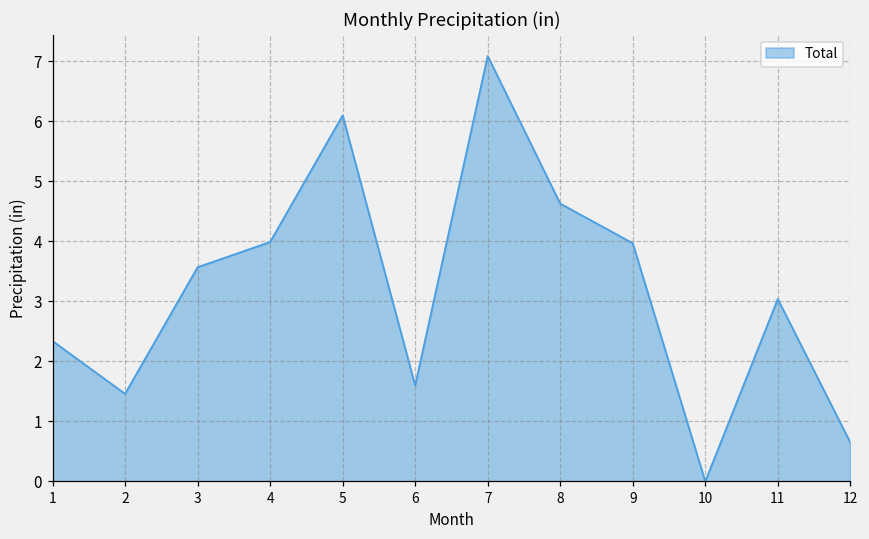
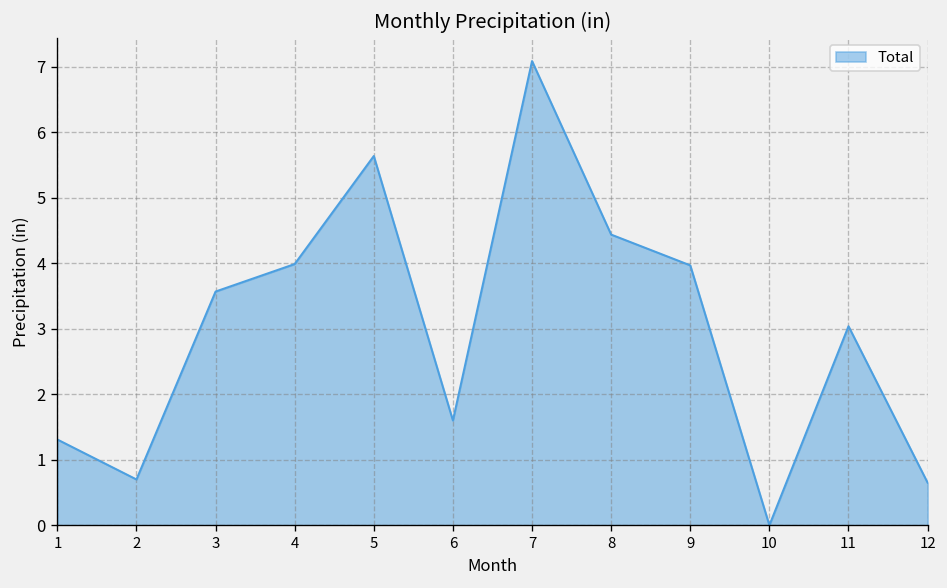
1: 2.3 -> 1.3
2: 1.5 -> 0.7
5: 6.1 -> 5.6
8: 4.6 -> 4.4
